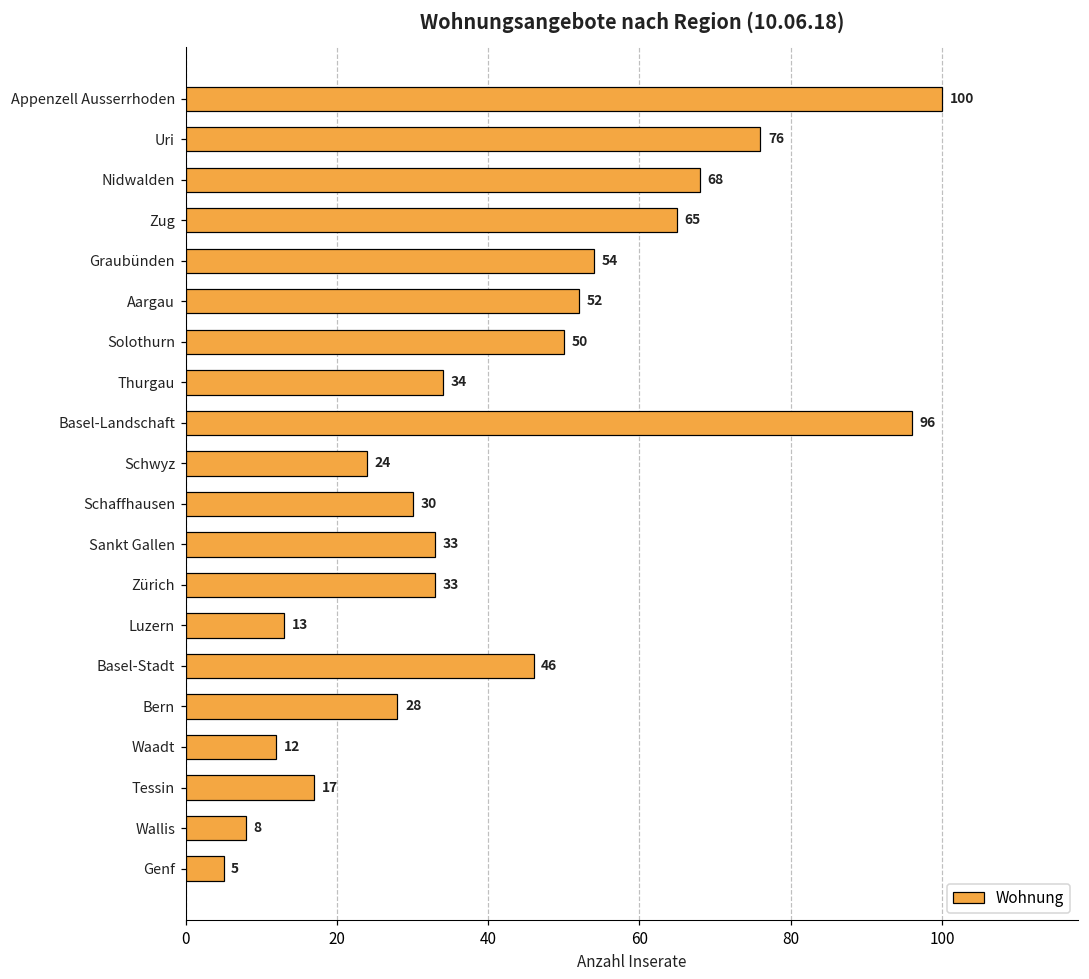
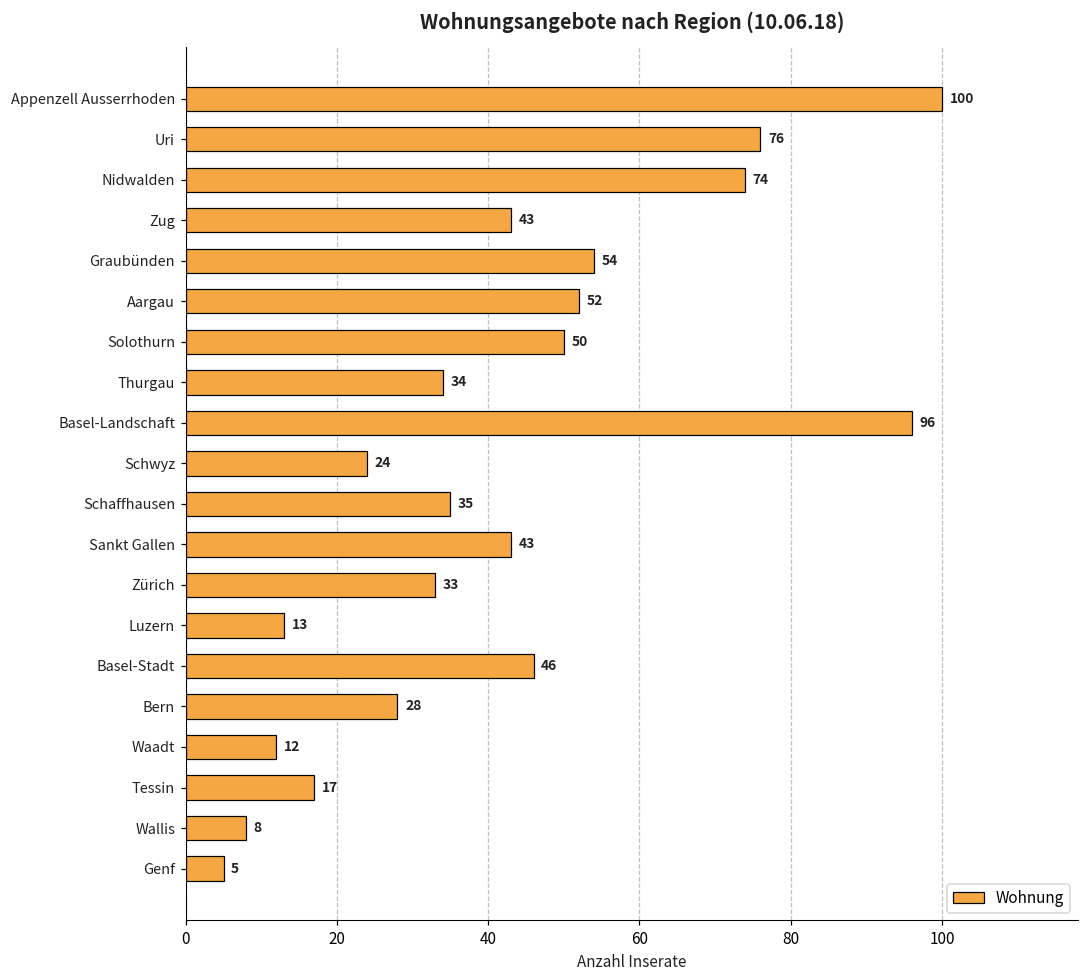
Nidwalden: 68 -> 74
Zug: 65 -> 43
Schaffhausen: 30 -> 35
Sankt Gallen: 33 -> 43
